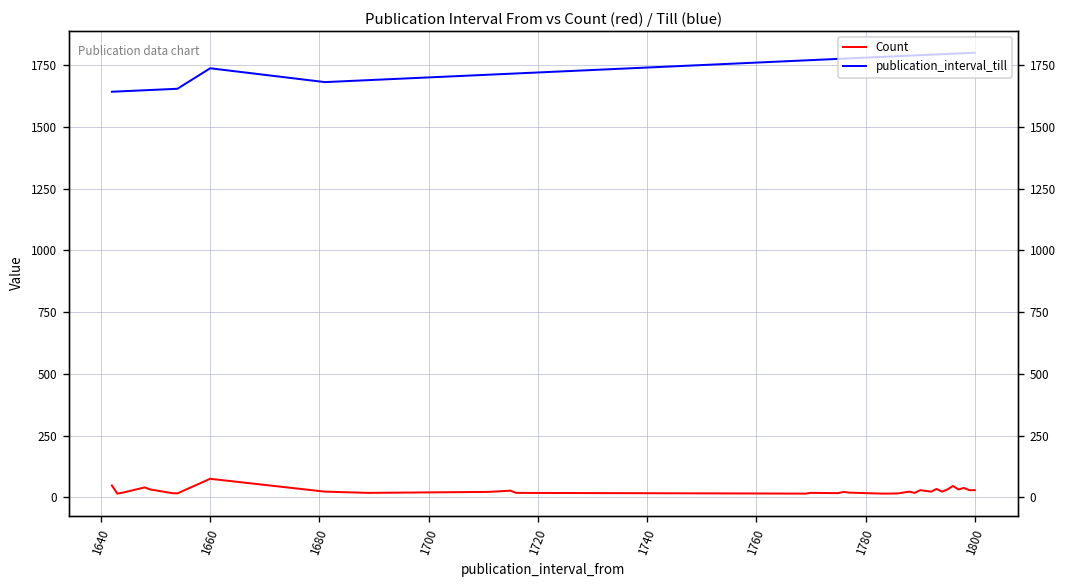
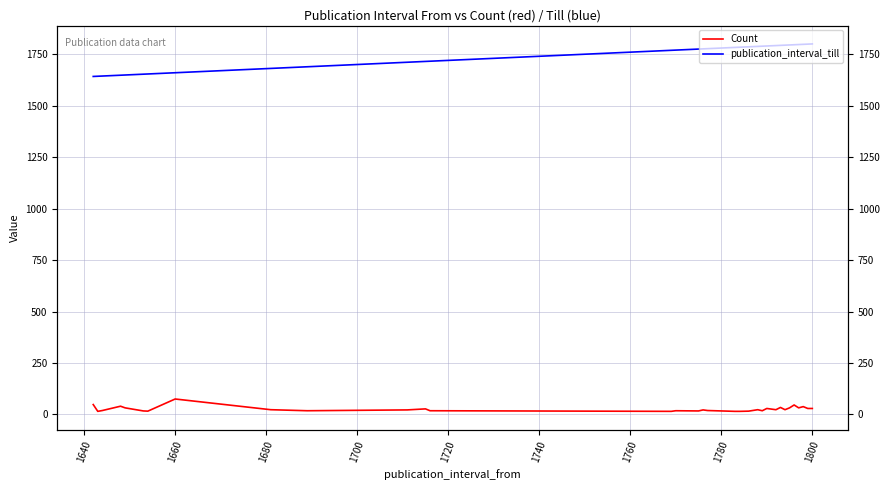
publication_interval_till, 1660: 1740 -> 1660
